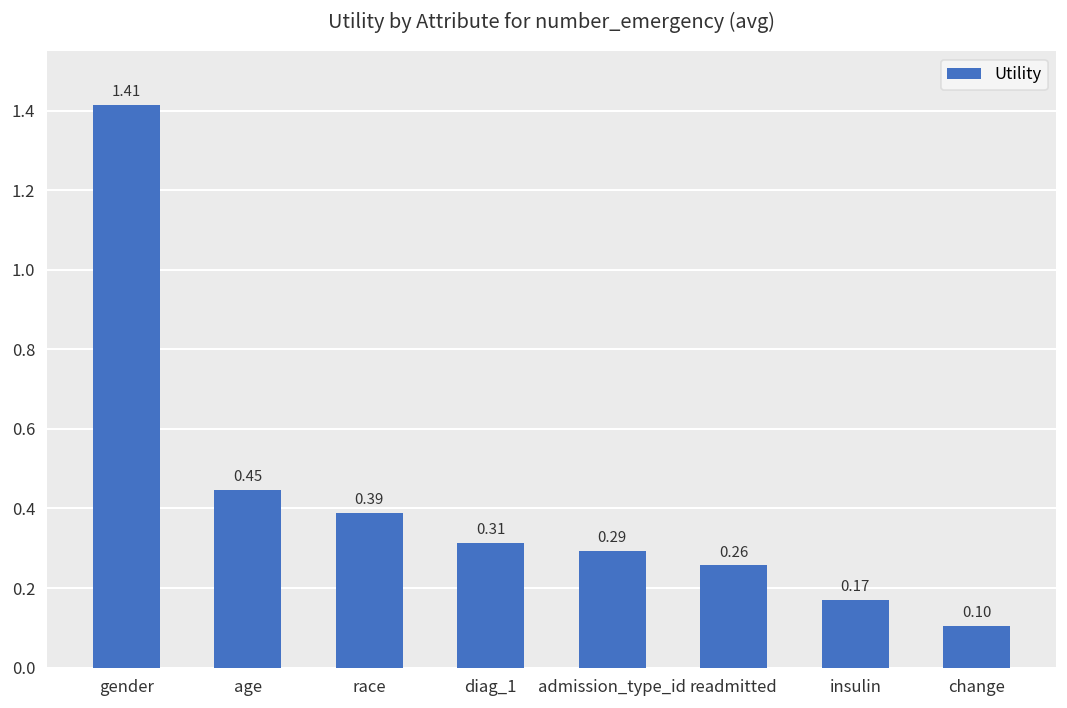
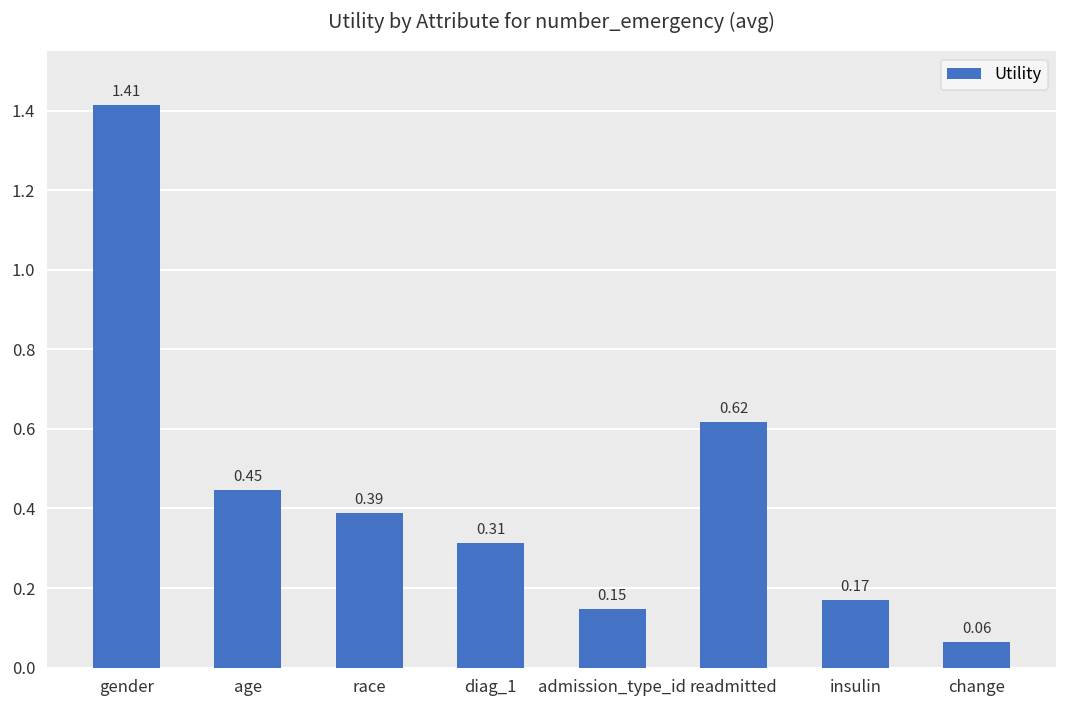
admission_type_id: 0.29 -> 0.15
readmitted: 0.26 -> 0.62
change: 0.10 -> 0.06
